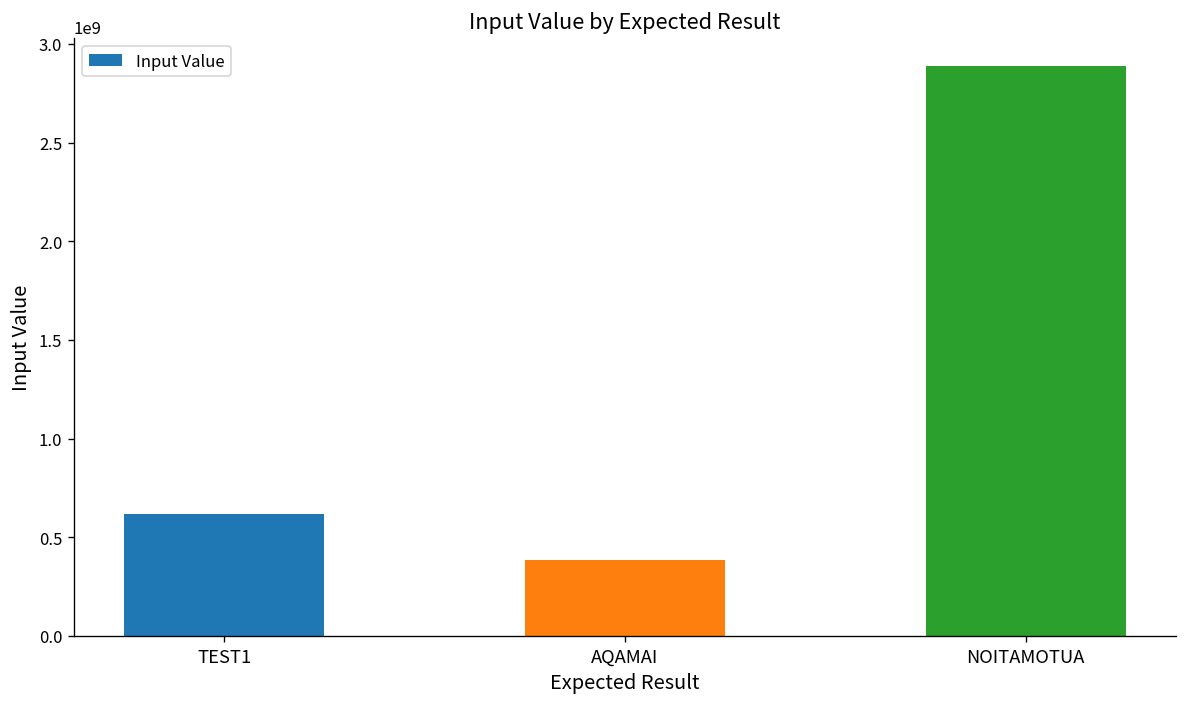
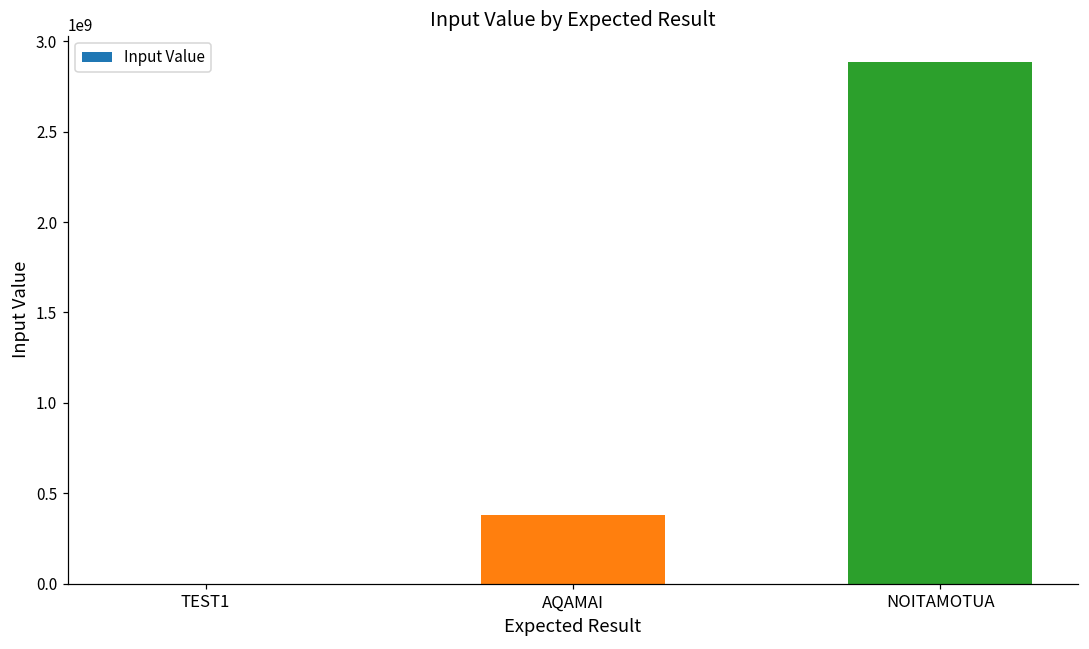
TEST1: 620000000 -> 0
